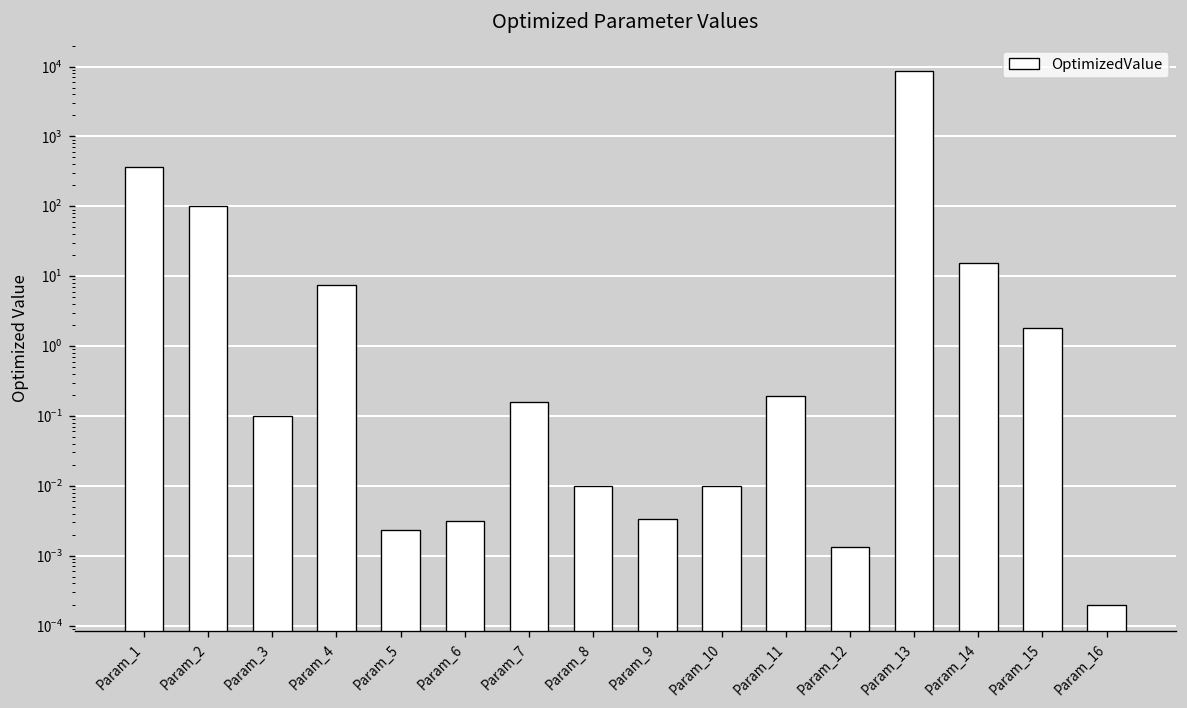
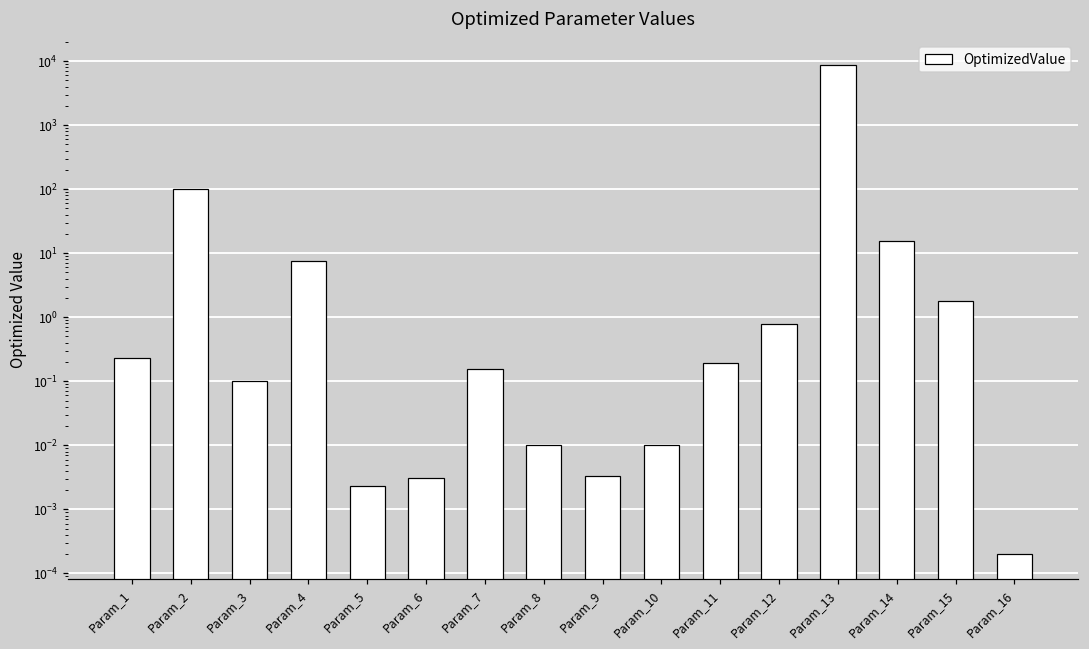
Param_1: 400 -> 0.23
Param_12: 0.0013 -> 0.8
